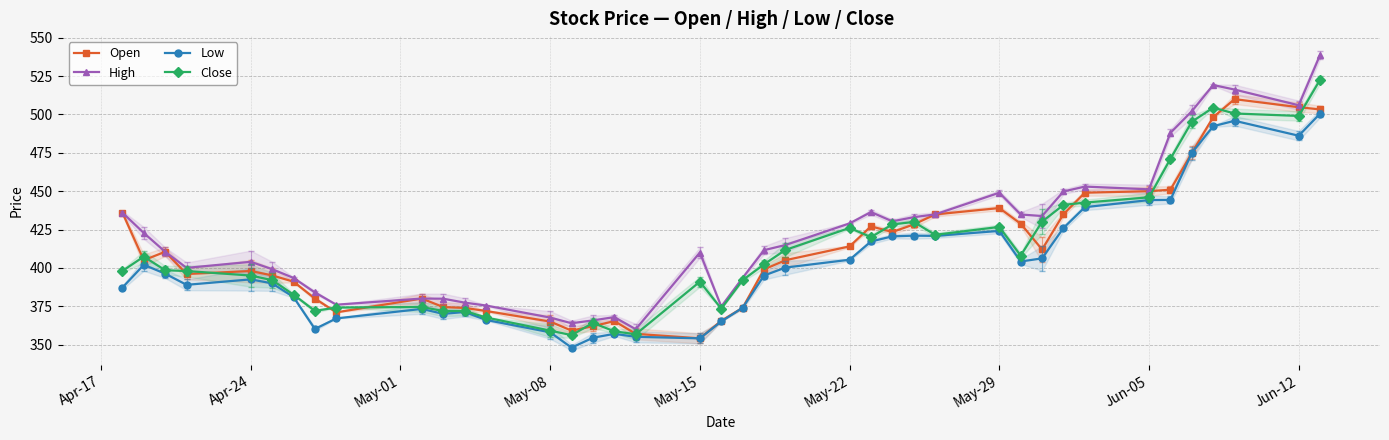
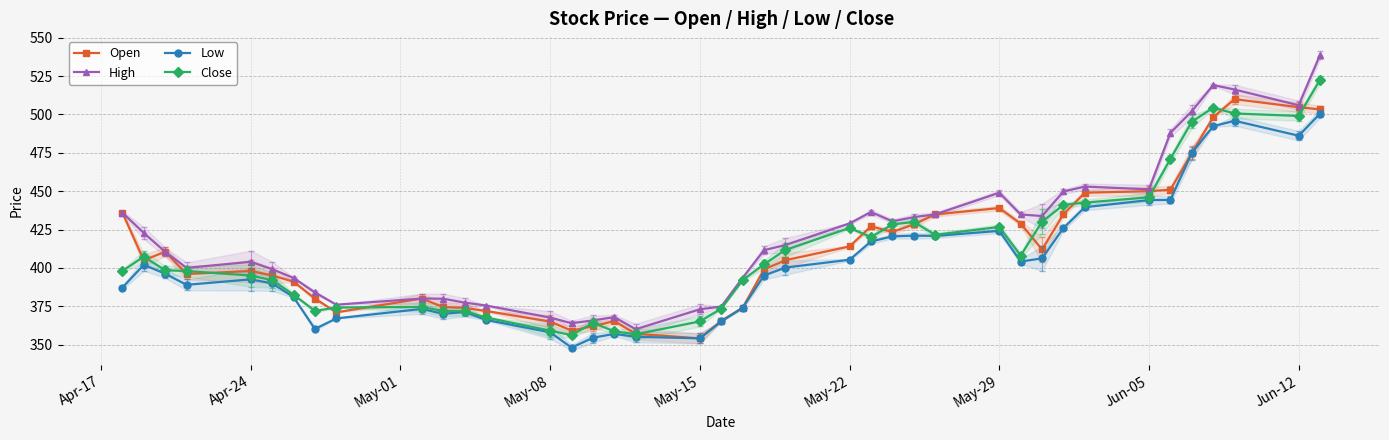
High, May-15: 410 -> 373
Close, May-15: 391 -> 365
